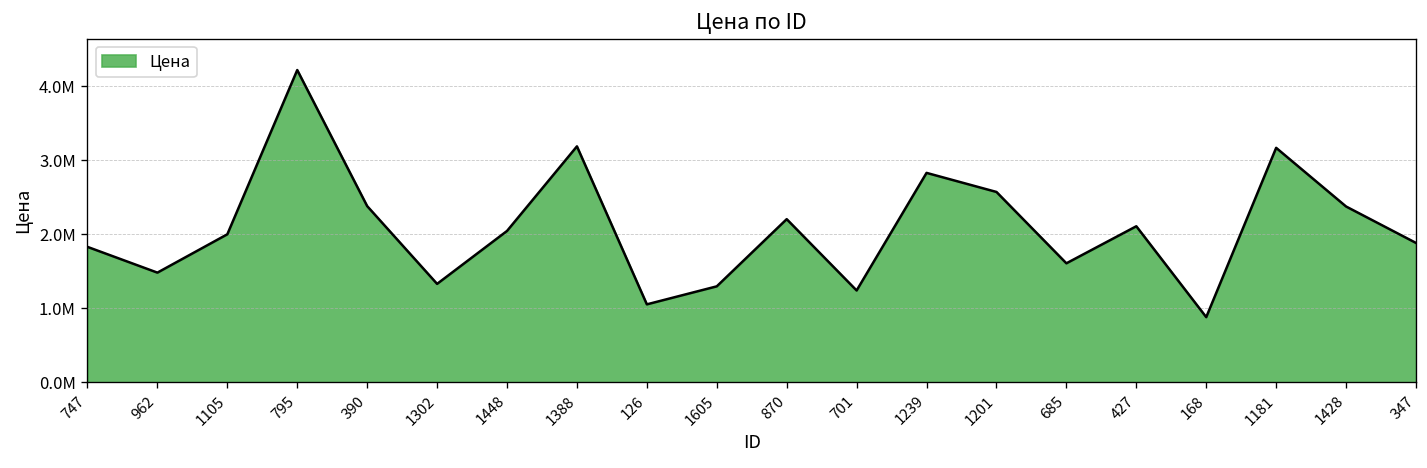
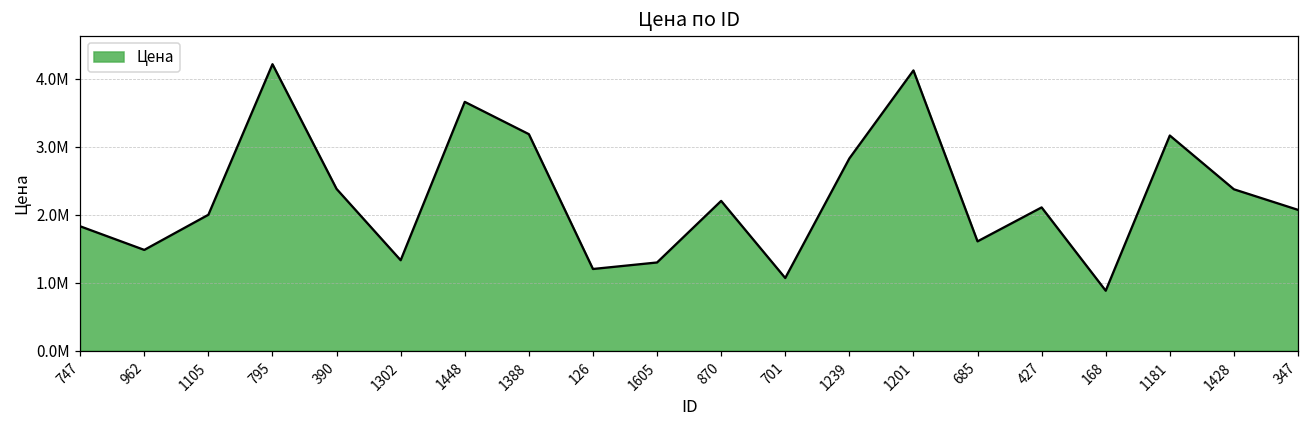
1448: 2000000 -> 3700000
126: 1100000 -> 1200000
701: 1200000 -> 1100000
1201: 2600000 -> 4100000
347: 1900000 -> 2100000
